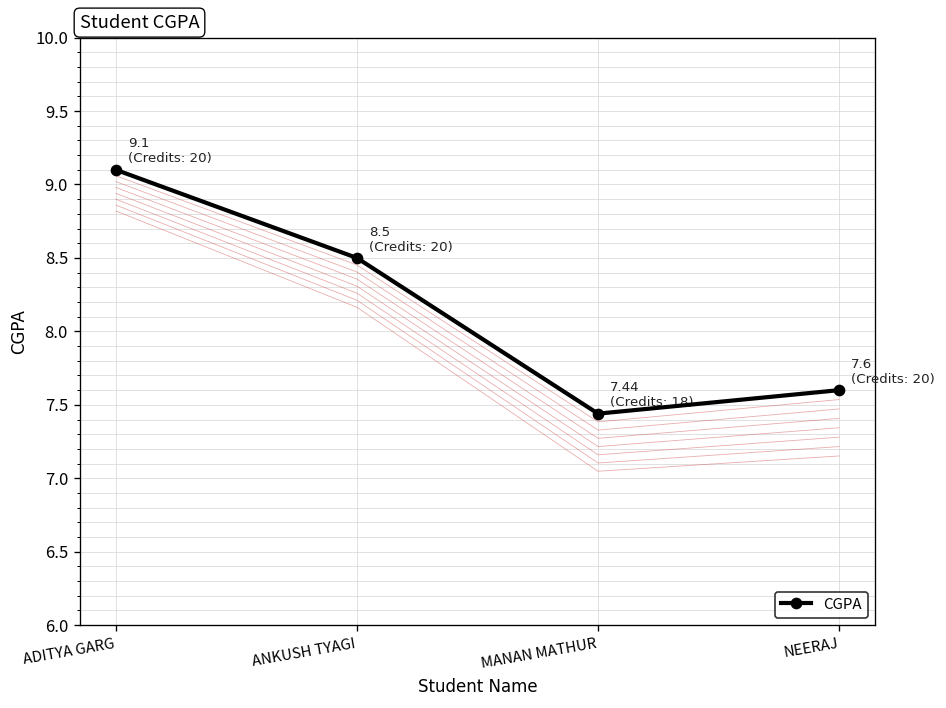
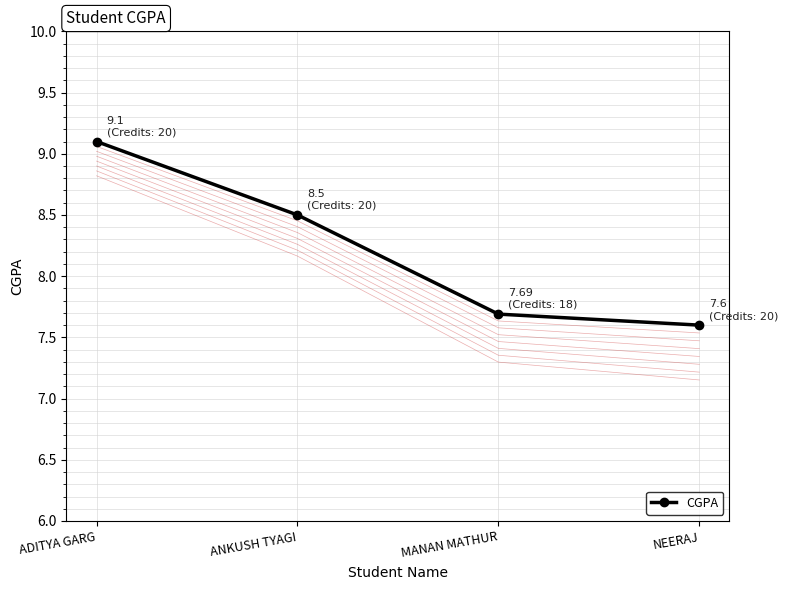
CGPA, MANAN MATHUR: 7.44 -> 7.69
